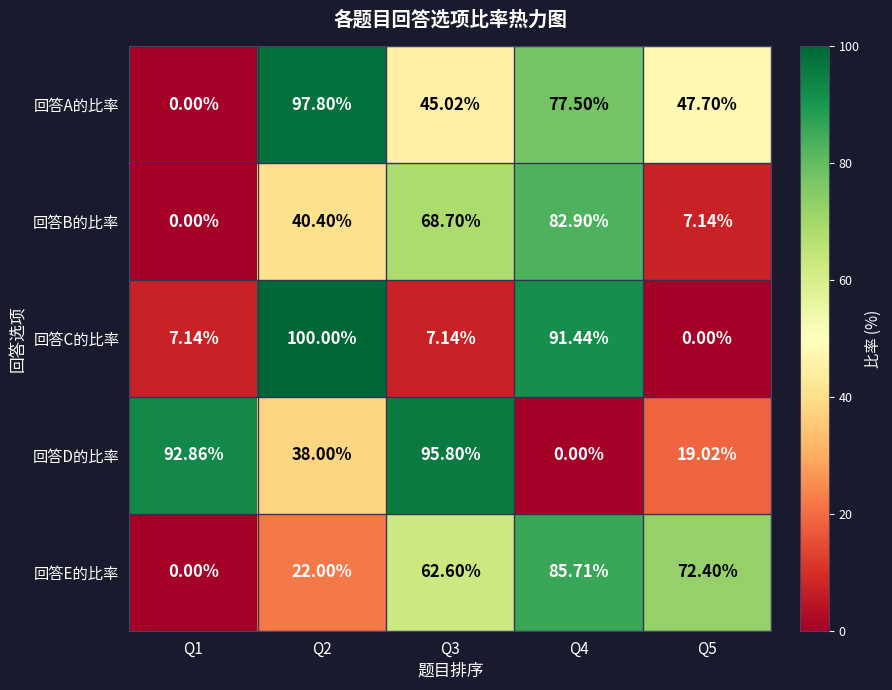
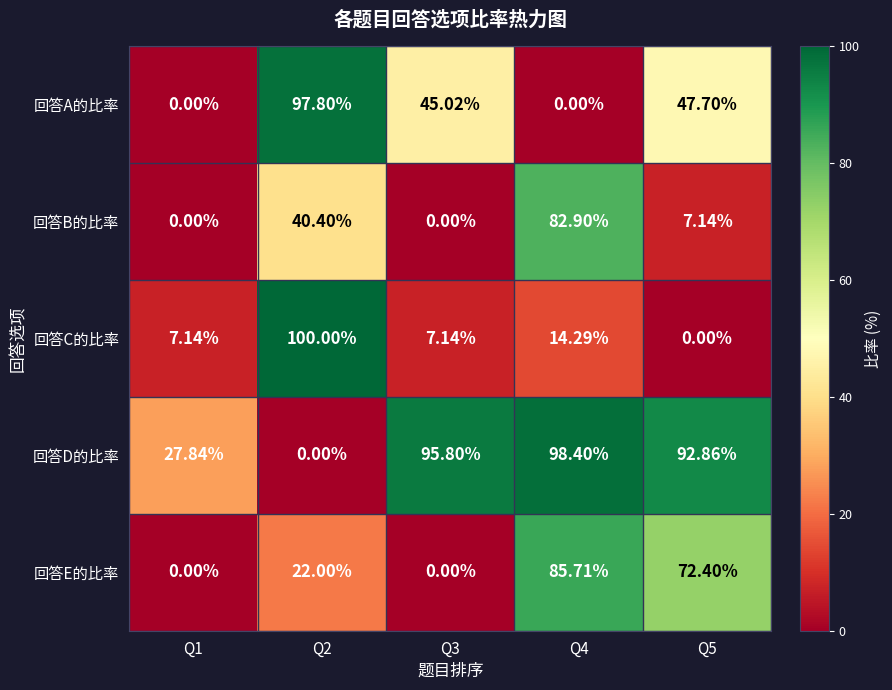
回答A的比率, Q4: 77.50% -> 0.00%
回答B的比率, Q3: 68.70% -> 0.00%
回答C的比率, Q4: 91.44% -> 14.29%
回答D的比率, Q1: 92.86% -> 27.84%
回答D的比率, Q2: 38.00% -> 0.00%
回答D的比率, Q4: 0.00% -> 98.40%
回答D的比率, Q5: 19.02% -> 92.86%
回答E的比率, Q3: 62.60% -> 0.00%
